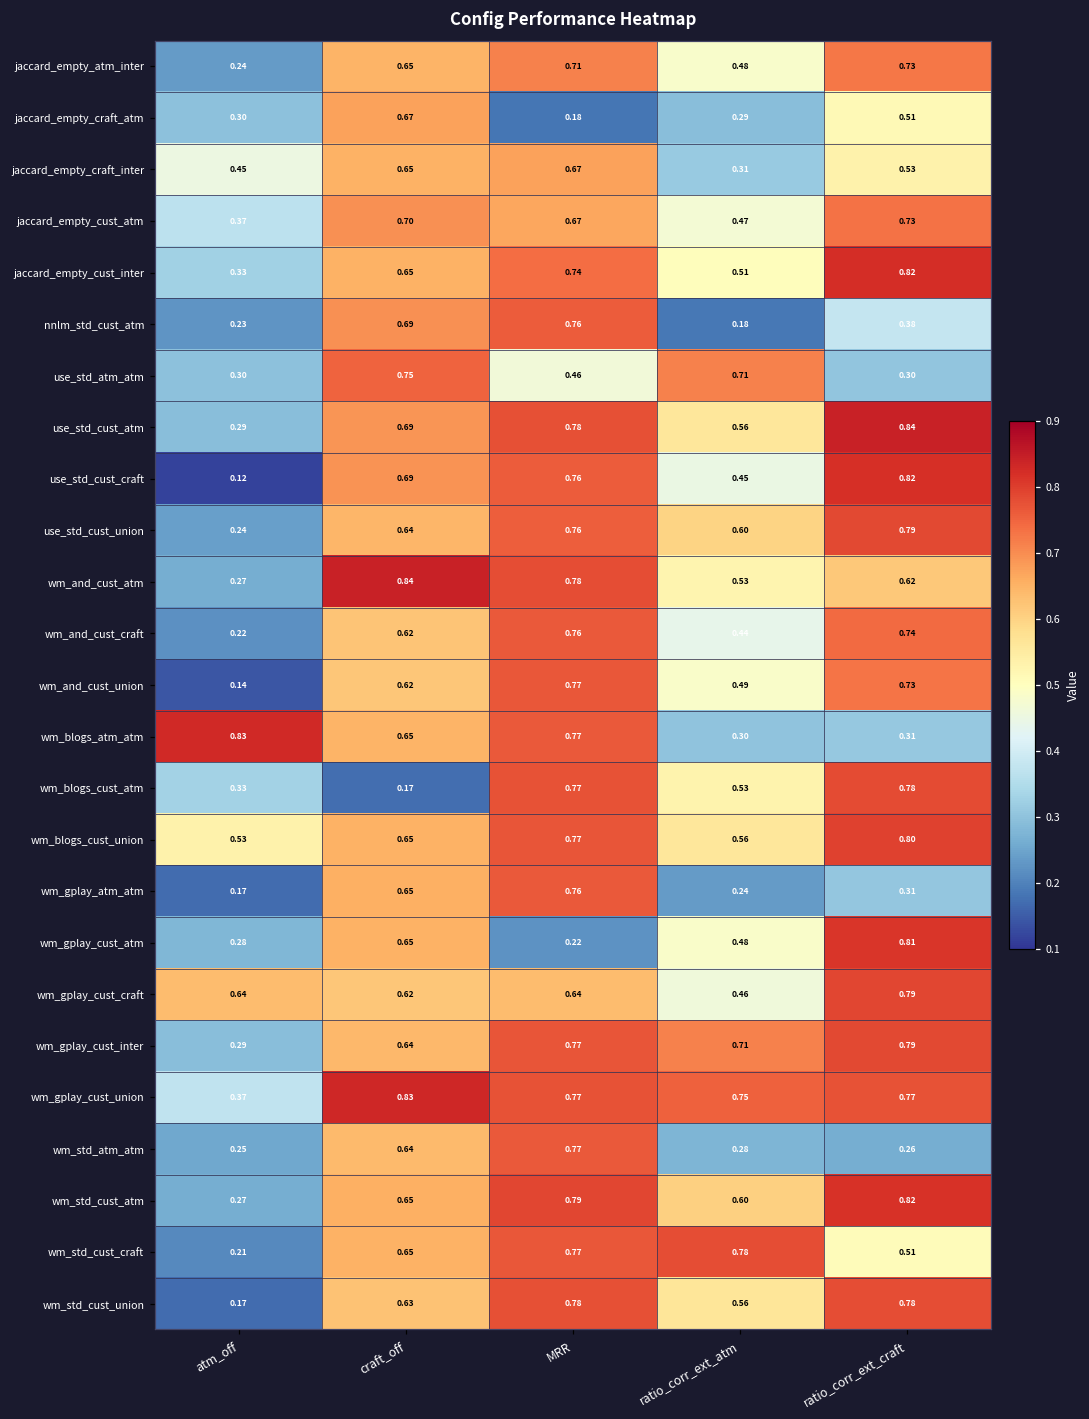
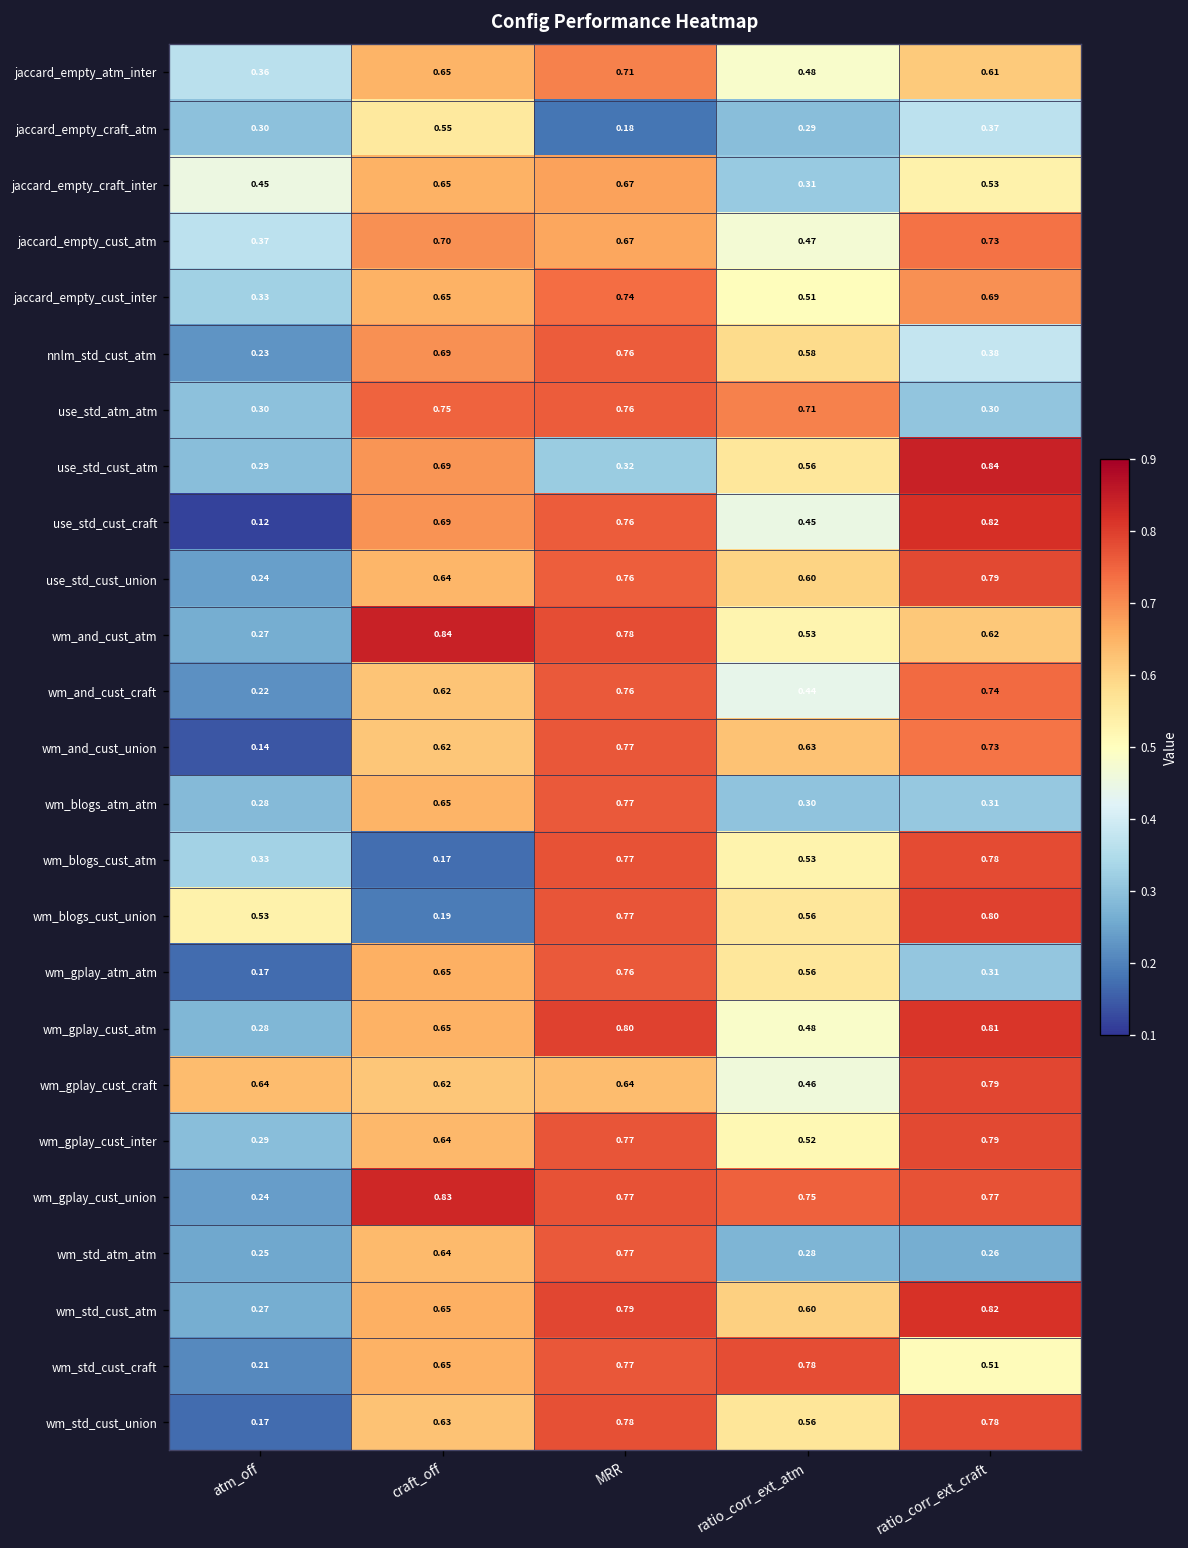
jaccard_empty_atm_inter, atm_off: 0.24 -> 0.36
jaccard_empty_atm_inter, ratio_corr_ext_craft: 0.73 -> 0.61
jaccard_empty_craft_atm, craft_off: 0.67 -> 0.55
jaccard_empty_craft_atm, ratio_corr_ext_craft: 0.51 -> 0.37
jaccard_empty_cust_inter, ratio_corr_ext_craft: 0.82 -> 0.69
nnlm_std_cust_atm, ratio_corr_ext_atm: 0.18 -> 0.58
use_std_atm_atm, MRR: 0.46 -> 0.76
use_std_cust_atm, MRR: 0.78 -> 0.32
wm_and_cust_union, ratio_corr_ext_atm: 0.49 -> 0.63
wm_blogs_atm_atm, atm_off: 0.83 -> 0.28
wm_blogs_cust_union, craft_off: 0.65 -> 0.19
wm_gplay_atm_atm, ratio_corr_ext_atm: 0.24 -> 0.56
wm_gplay_cust_atm, MRR: 0.22 -> 0.80
wm_gplay_cust_inter, ratio_corr_ext_atm: 0.71 -> 0.52
wm_gplay_cust_union, atm_off: 0.37 -> 0.24
